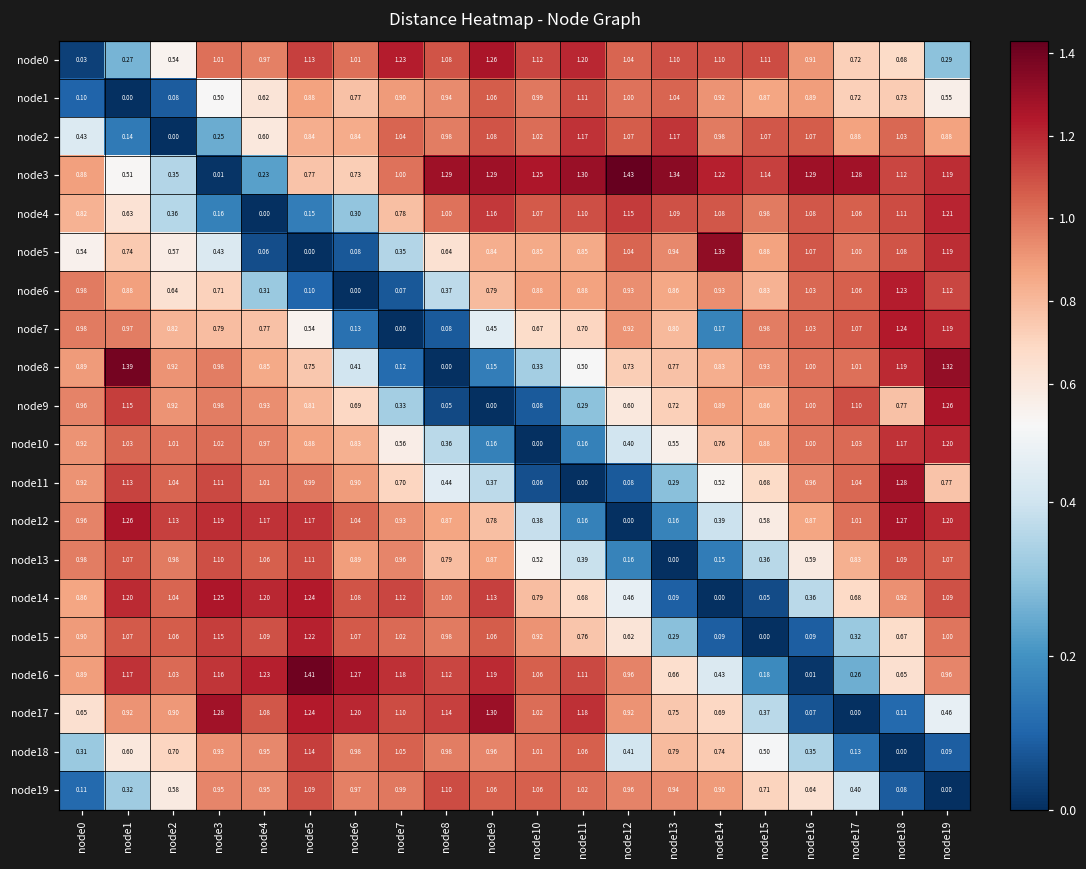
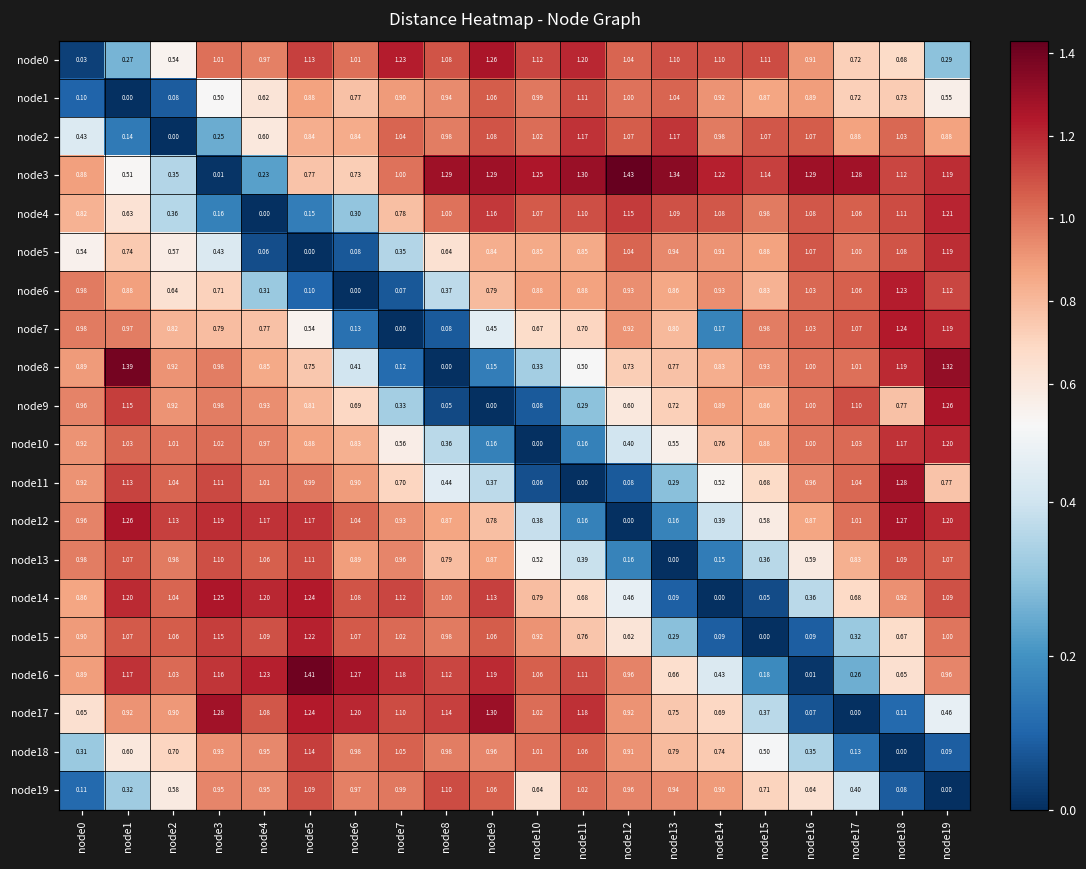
node5, node14: 1.33 -> 0.91
node18, node12: 0.41 -> 0.91
node19, node10: 1.06 -> 0.64
